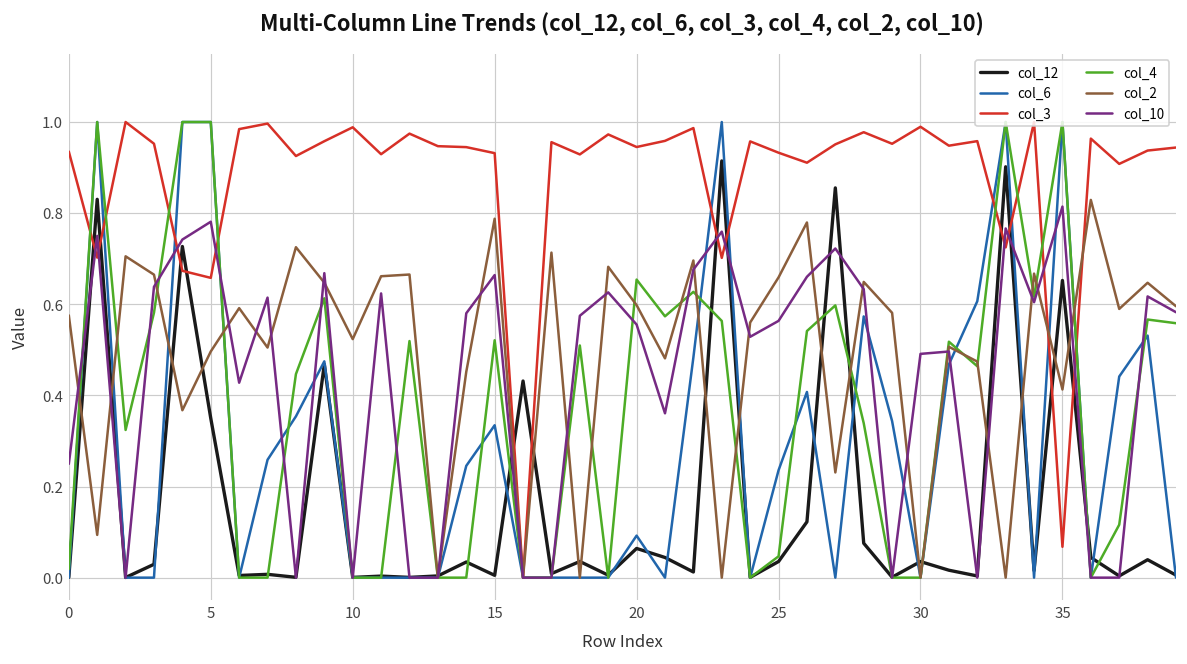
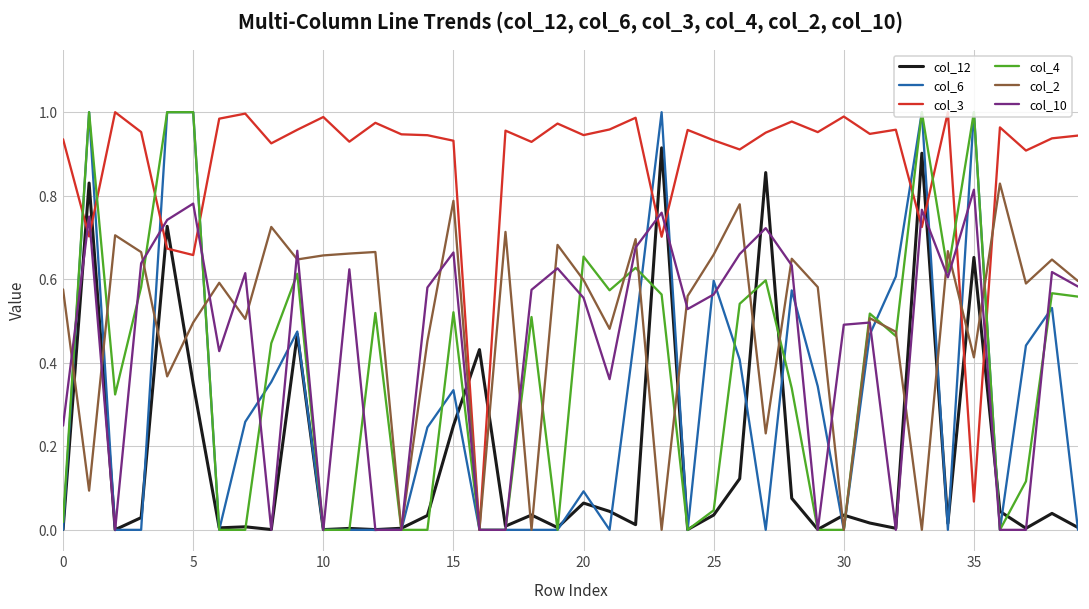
col_2, 10: 0.52 -> 0.66
col_12, 15: 0.01 -> 0.25
col_6, 25: 0.24 -> 0.60
